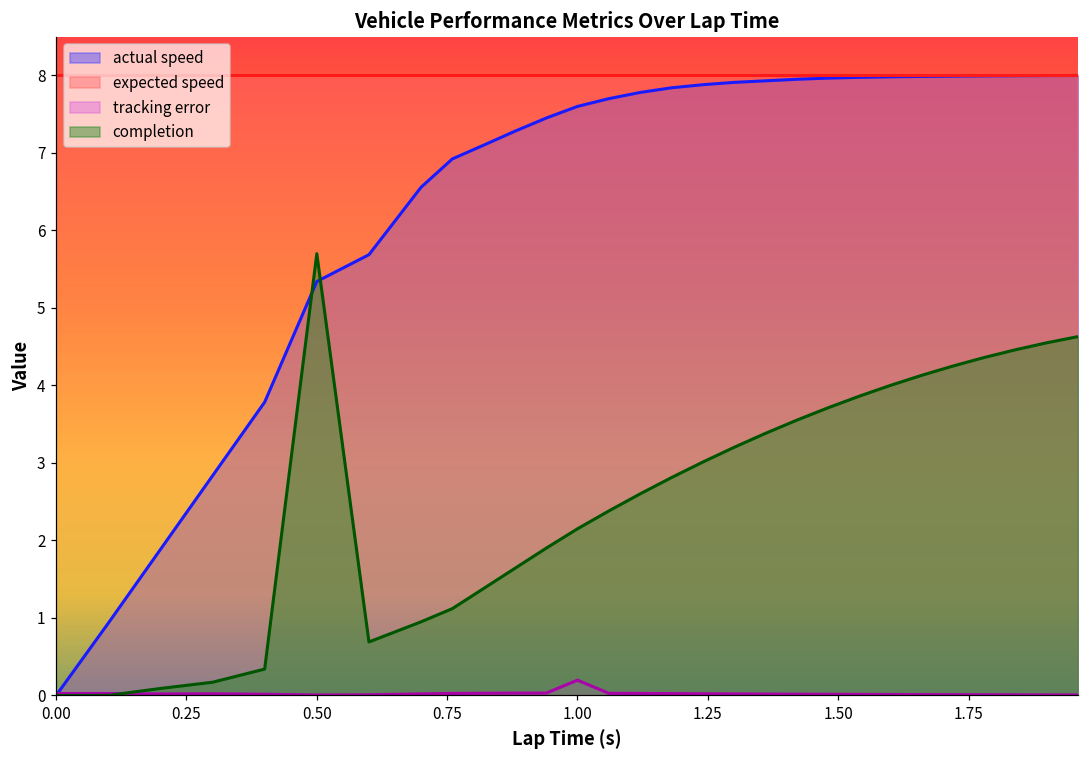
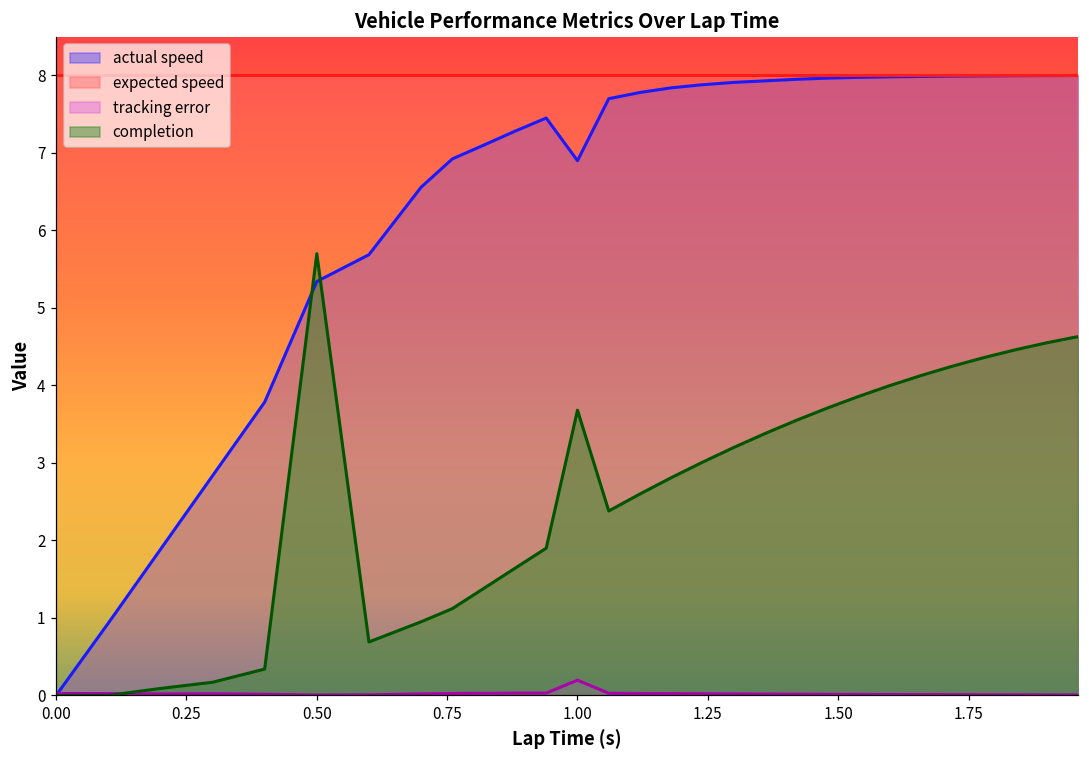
actual speed, 1.00: 7.6 -> 6.9
completion, 1.00: 2.2 -> 3.7
